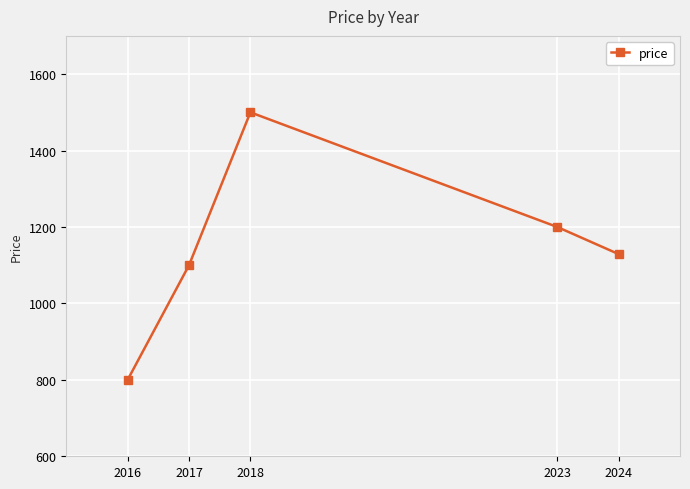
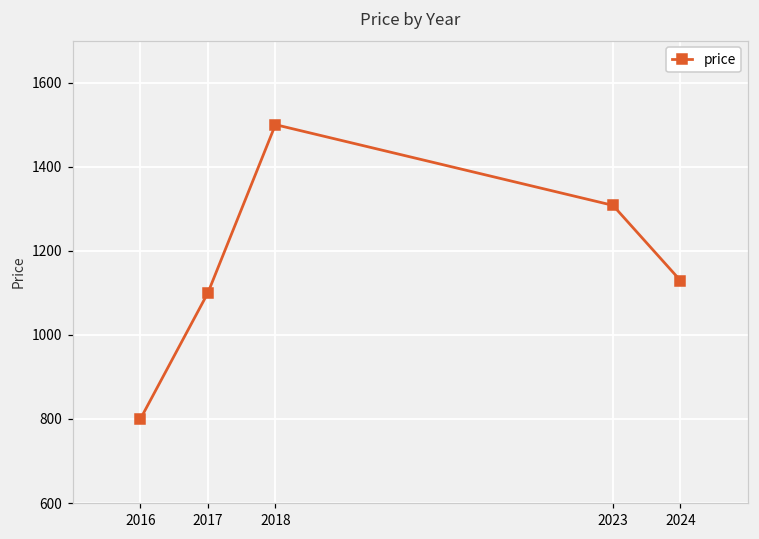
2023: 1200 -> 1310
